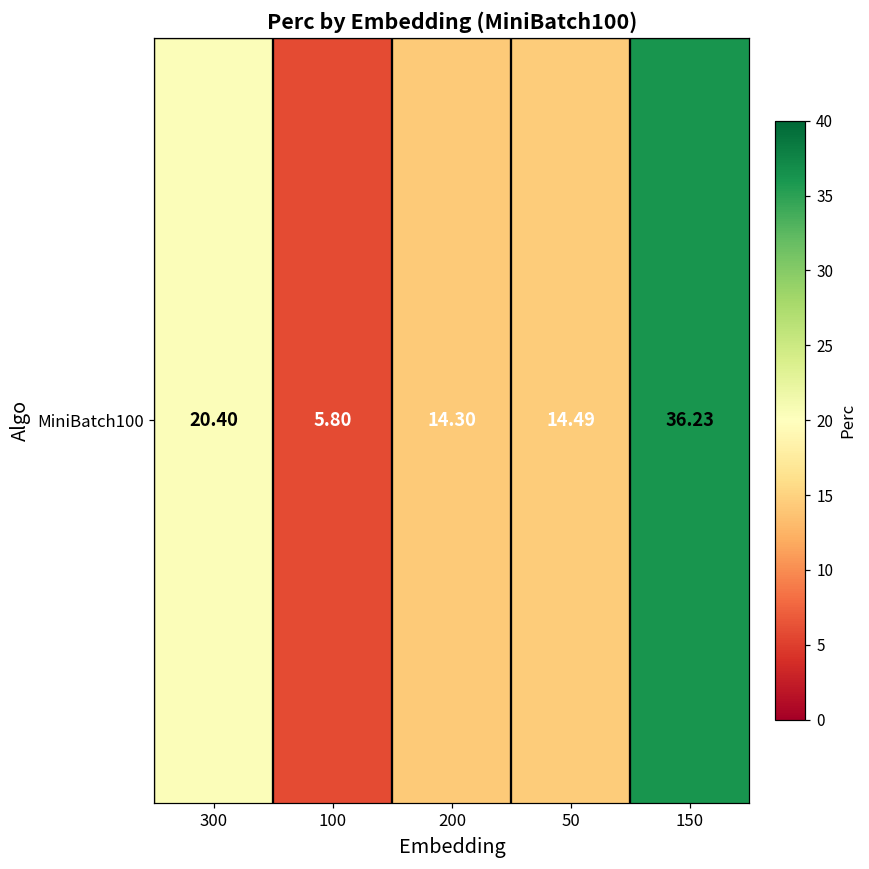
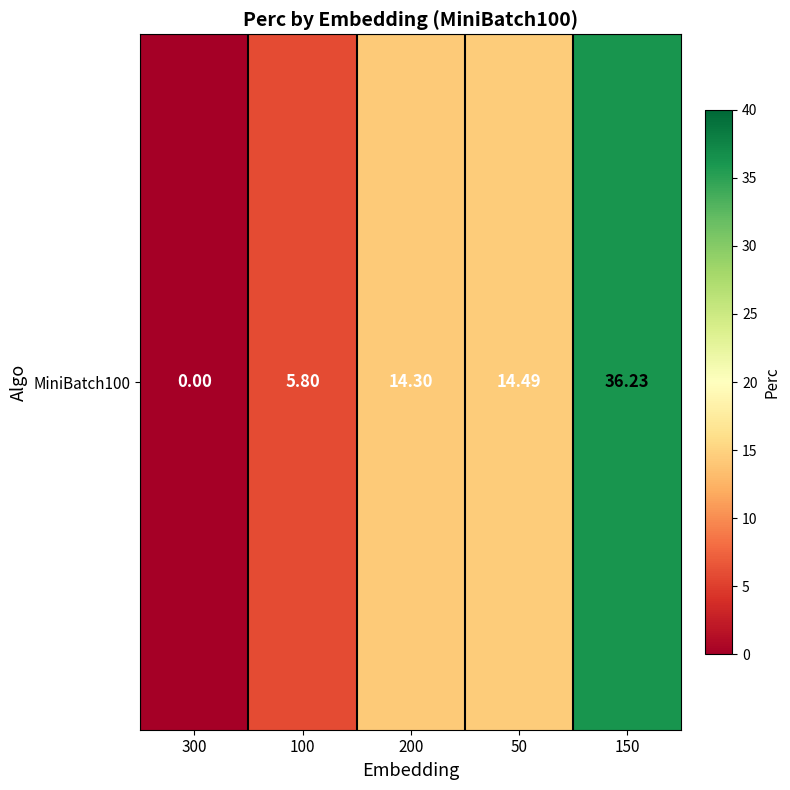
MiniBatch100, 300: 20.40 -> 0.00
